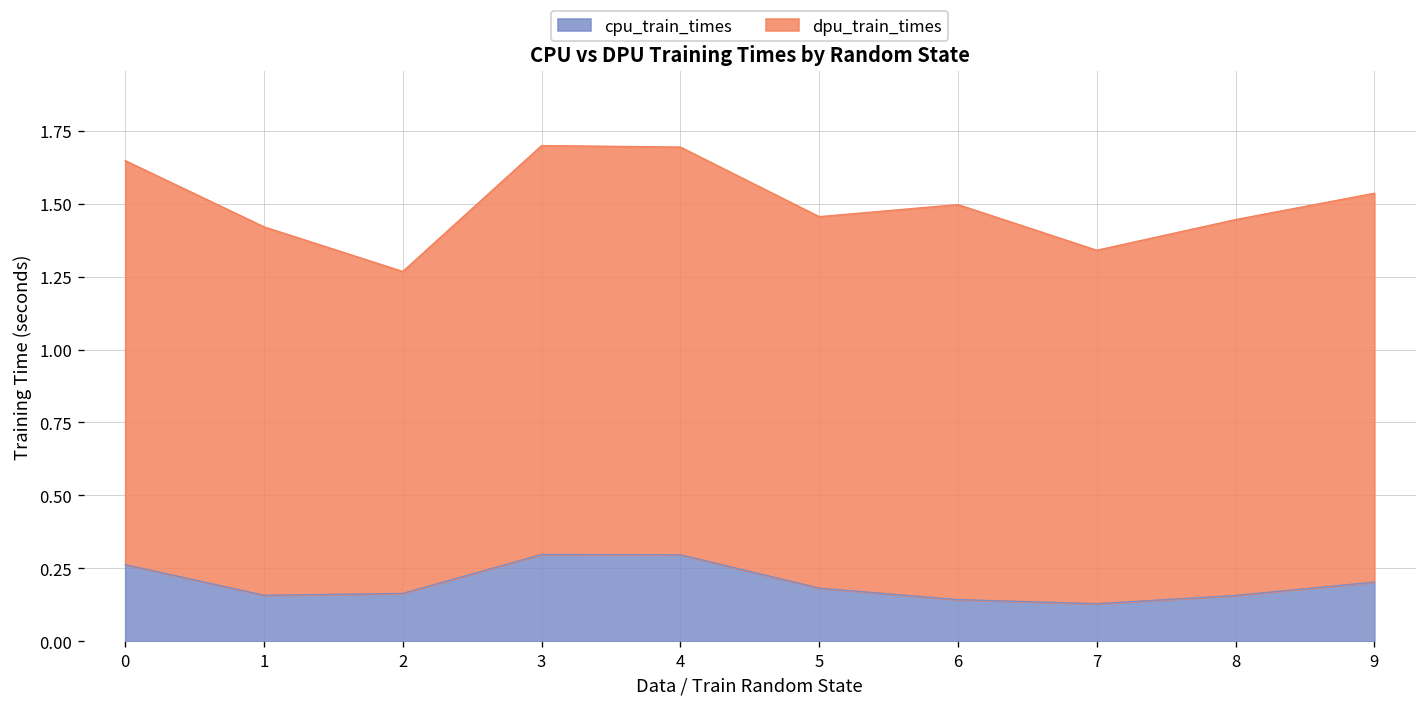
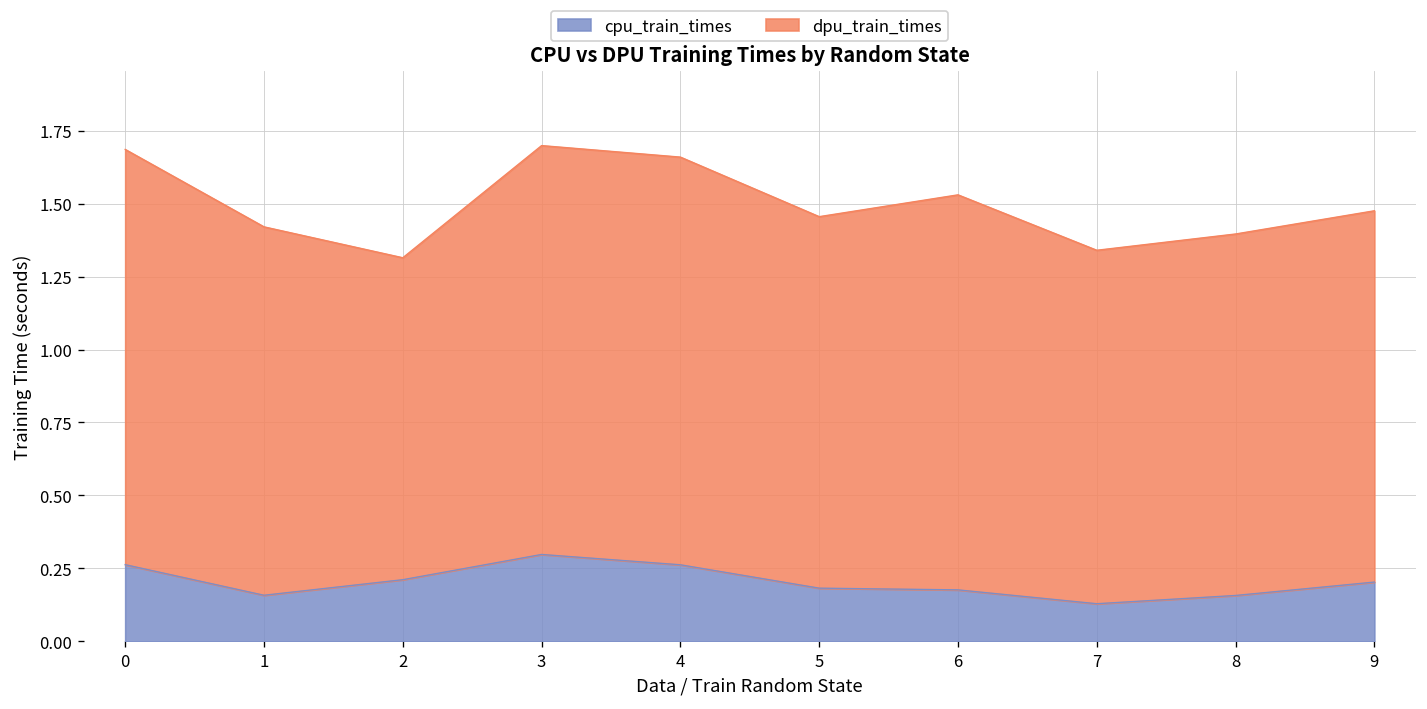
dpu_train_times, 0: 1.38 -> 1.42
cpu_train_times, 2: 0.16 -> 0.21
cpu_train_times, 4: 0.30 -> 0.26
cpu_train_times, 6: 0.14 -> 0.18
dpu_train_times, 8: 1.29 -> 1.24
dpu_train_times, 9: 1.33 -> 1.27
